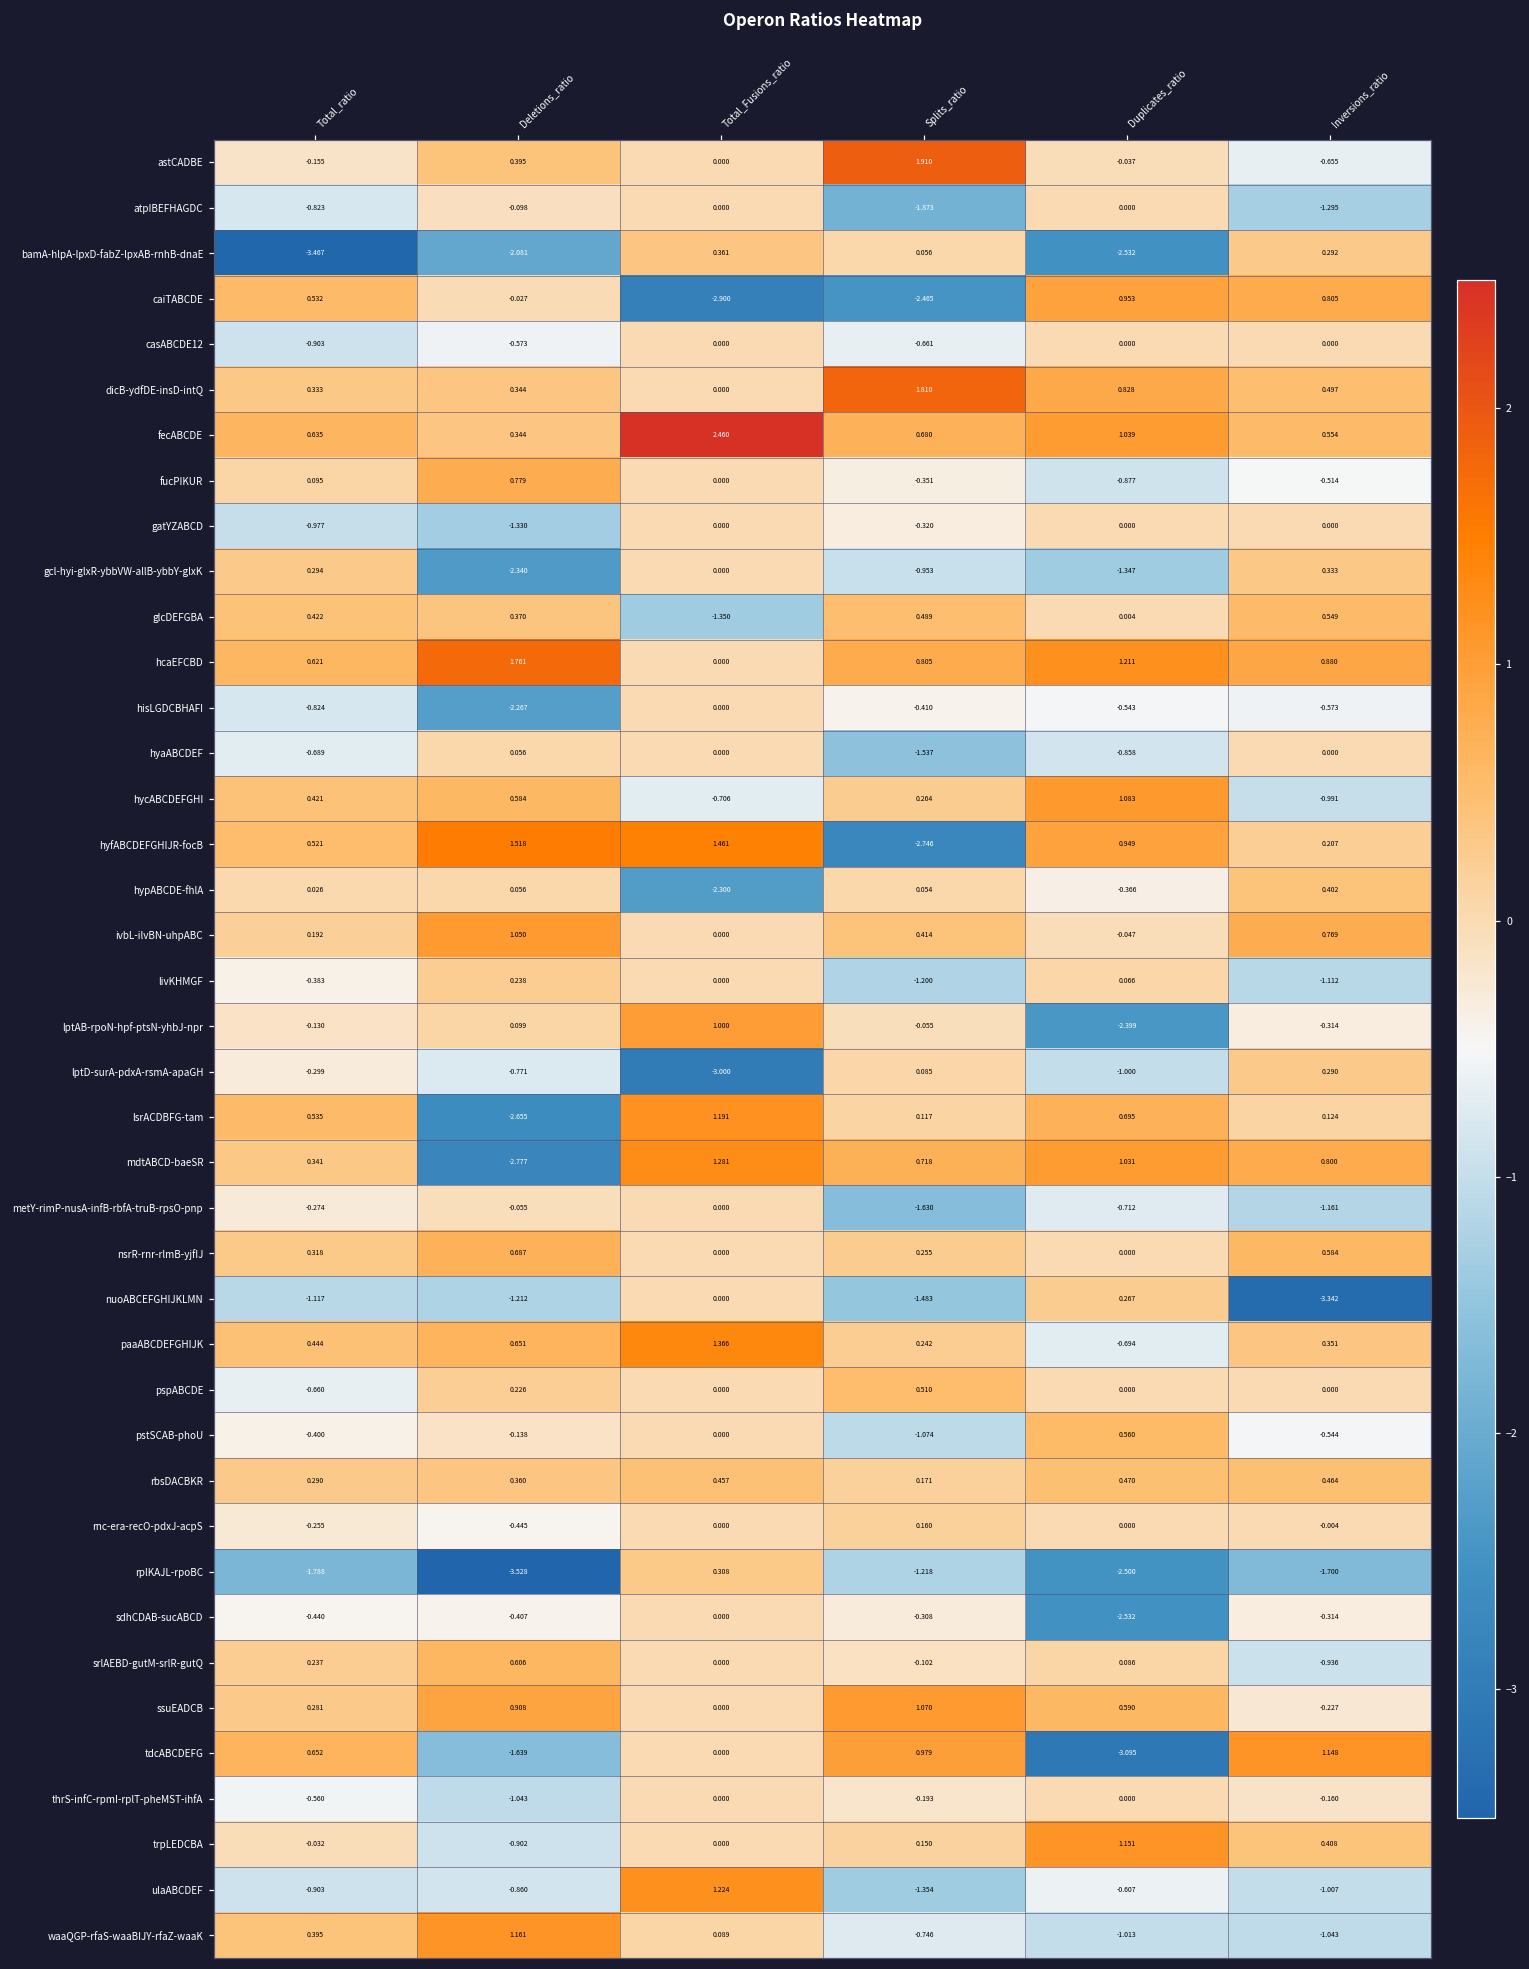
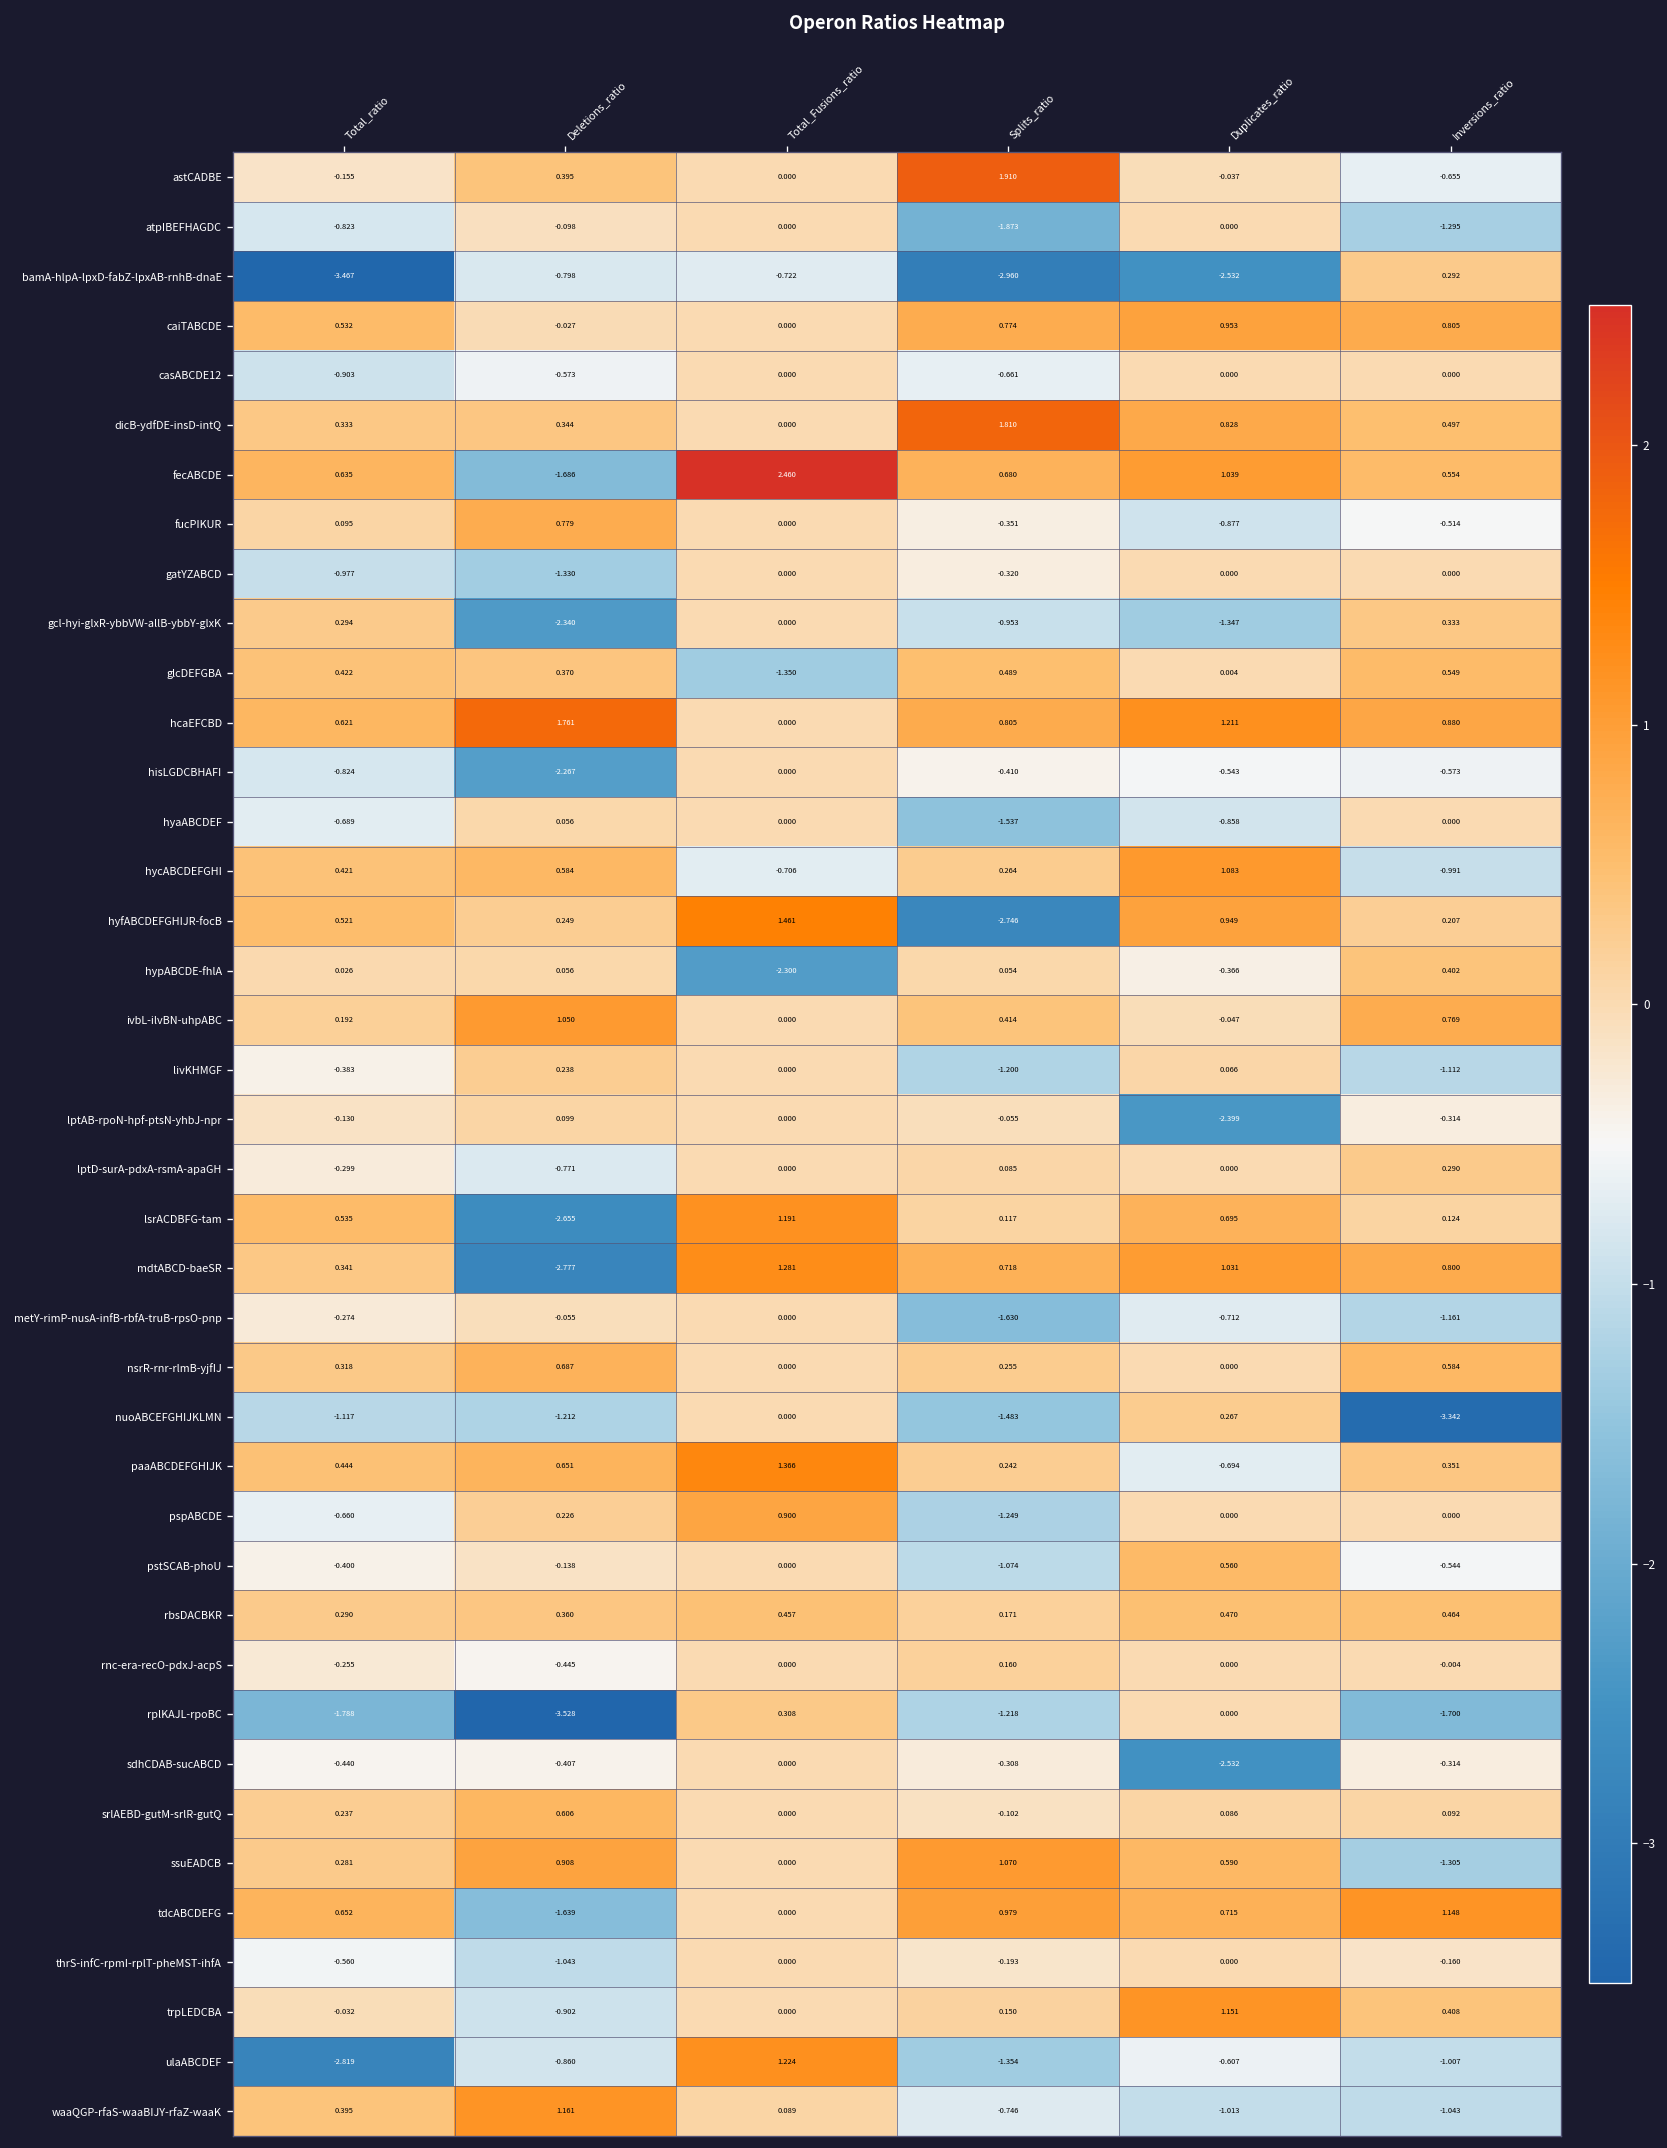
bamA-hlpA-lpxD-fabZ-lpxAB-rnhB-dnaE, Deletions_ratio: -2.081 -> -0.798
bamA-hlpA-lpxD-fabZ-lpxAB-rnhB-dnaE, Total_Fusions_ratio: 0.361 -> -0.722
bamA-hlpA-lpxD-fabZ-lpxAB-rnhB-dnaE, Splits_ratio: 0.056 -> -2.960
caiTABCDE, Total_Fusions_ratio: -2.900 -> 0.000
caiTABCDE, Splits_ratio: -2.465 -> 0.774
fecABCDE, Deletions_ratio: 0.344 -> -1.686
hyfABCDEFGHIJR-focB, Deletions_ratio: 1.518 -> 0.249
lptAB-rpoN-hpf-ptsN-yhbJ-npr, Total_Fusions_ratio: 1.000 -> 0.000
lptD-surA-pdxA-rsmA-apaGH, Total_Fusions_ratio: -3.000 -> 0.000
lptD-surA-pdxA-rsmA-apaGH, Duplicates_ratio: -1.000 -> 0.000
pspABCDE, Total_Fusions_ratio: 0.000 -> 0.900
pspABCDE, Splits_ratio: 0.510 -> -1.249
rplKAJL-rpoBC, Duplicates_ratio: -2.500 -> 0.000
srlAEBD-gutM-srlR-gutQ, Inversions_ratio: -0.936 -> 0.092
ssuEADCB, Inversions_ratio: -0.227 -> -1.305
tdcABCDEFG, Duplicates_ratio: -3.095 -> 0.715
ulaABCDEF, Total_ratio: -0.903 -> -2.819
